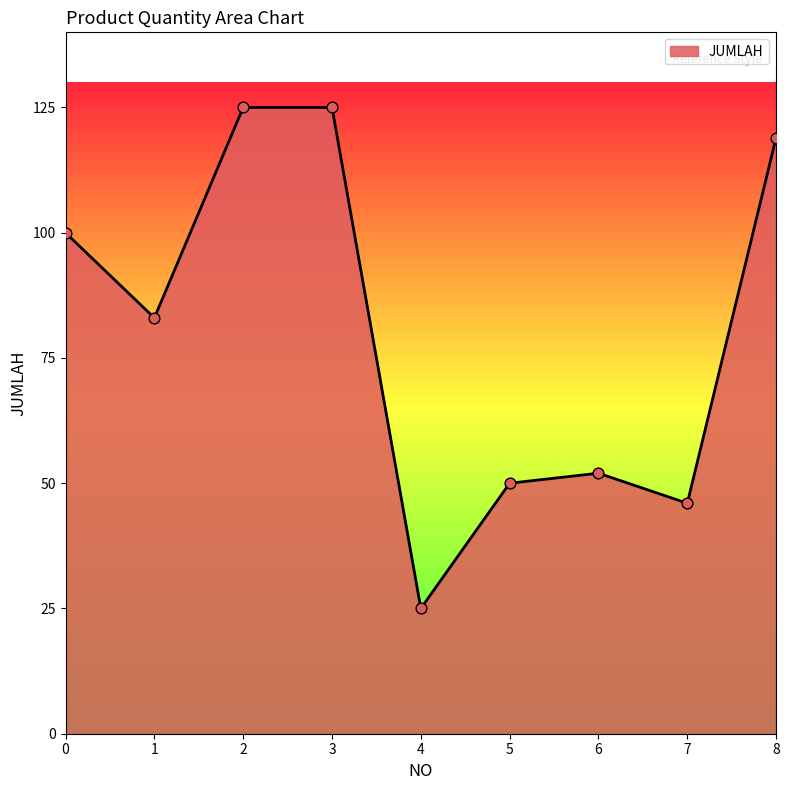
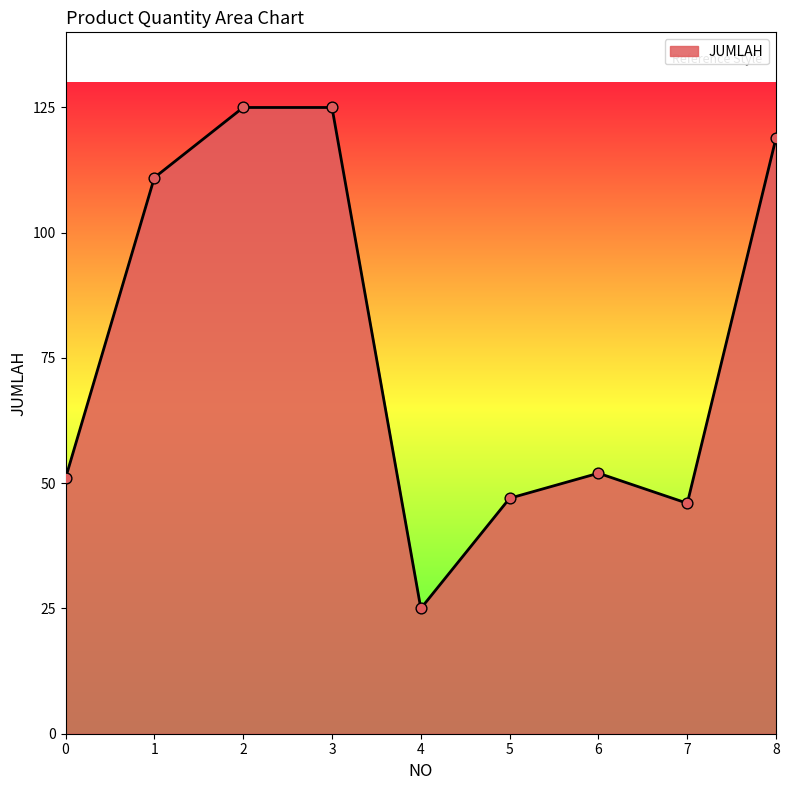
0: 100 -> 51
1: 83 -> 111
5: 50 -> 47
